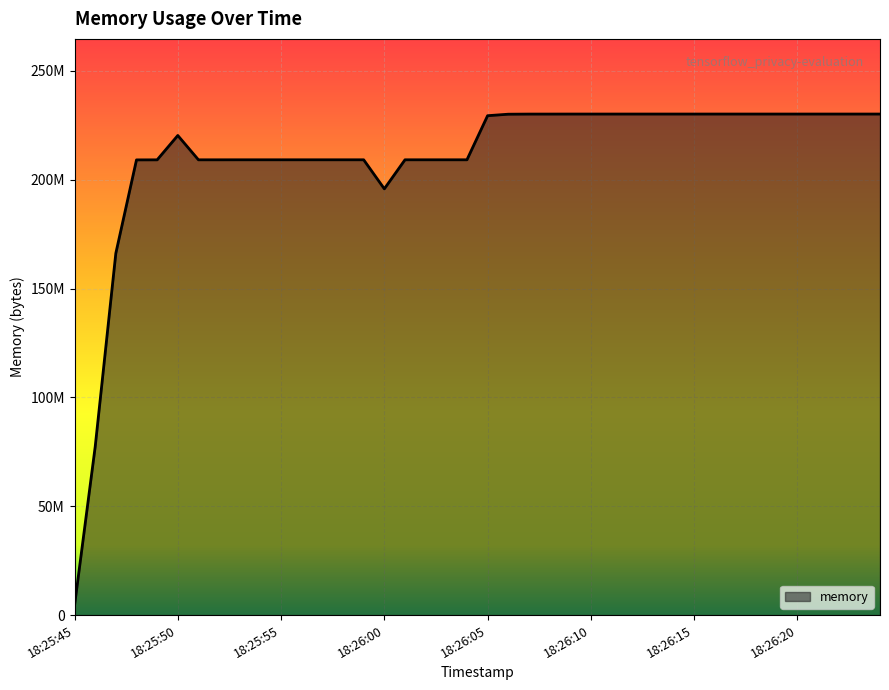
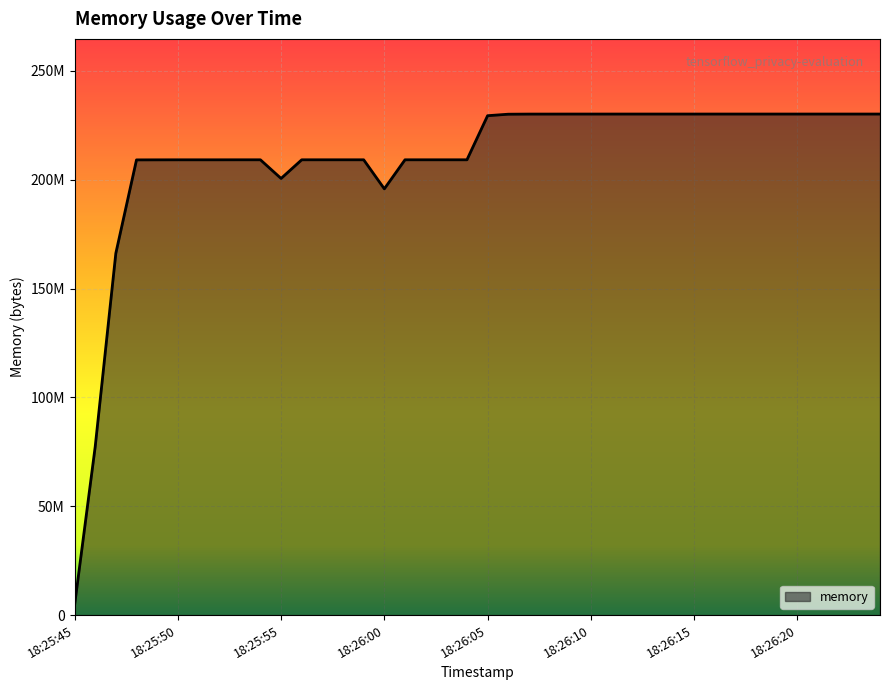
18:25:50: 220000000 -> 209000000
18:25:55: 209000000 -> 201000000
